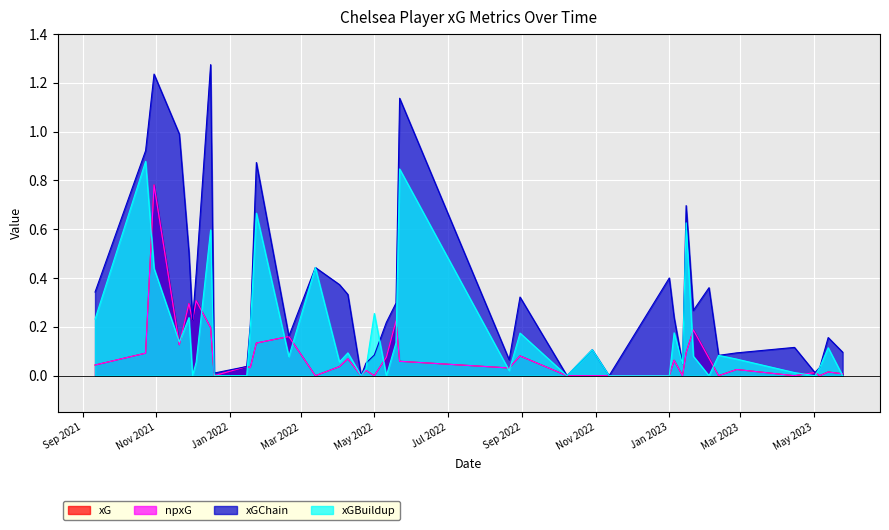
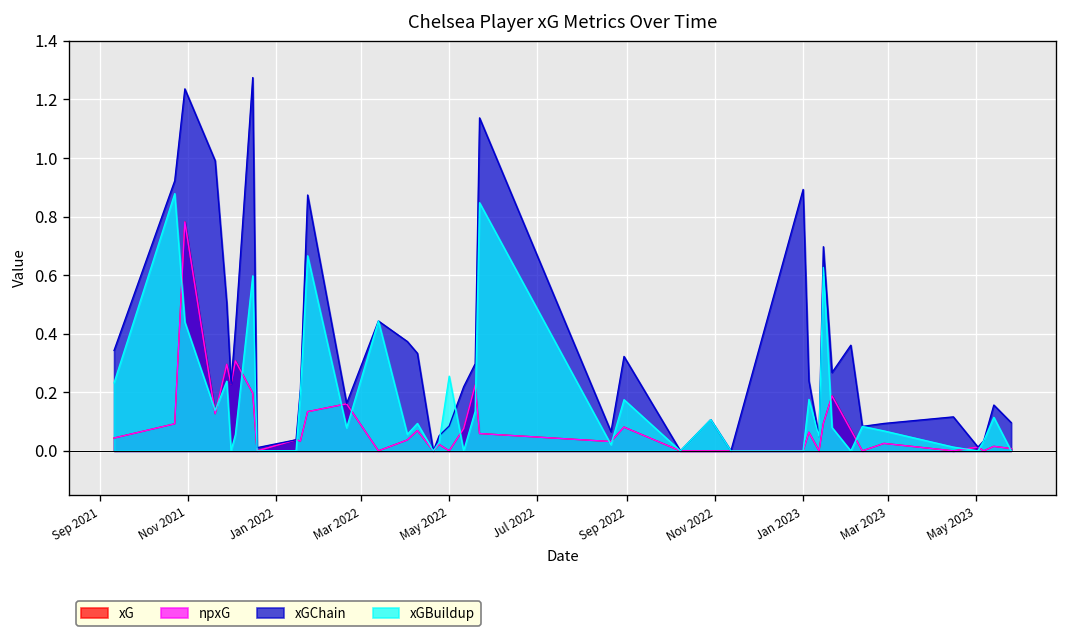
xGChain, Jan 2023: 0.40 -> 0.89
